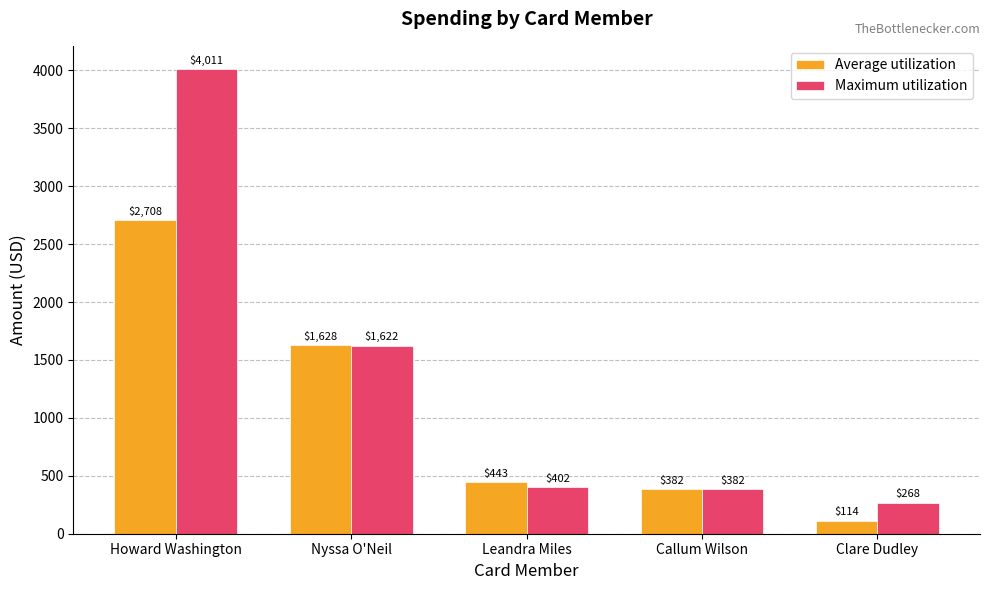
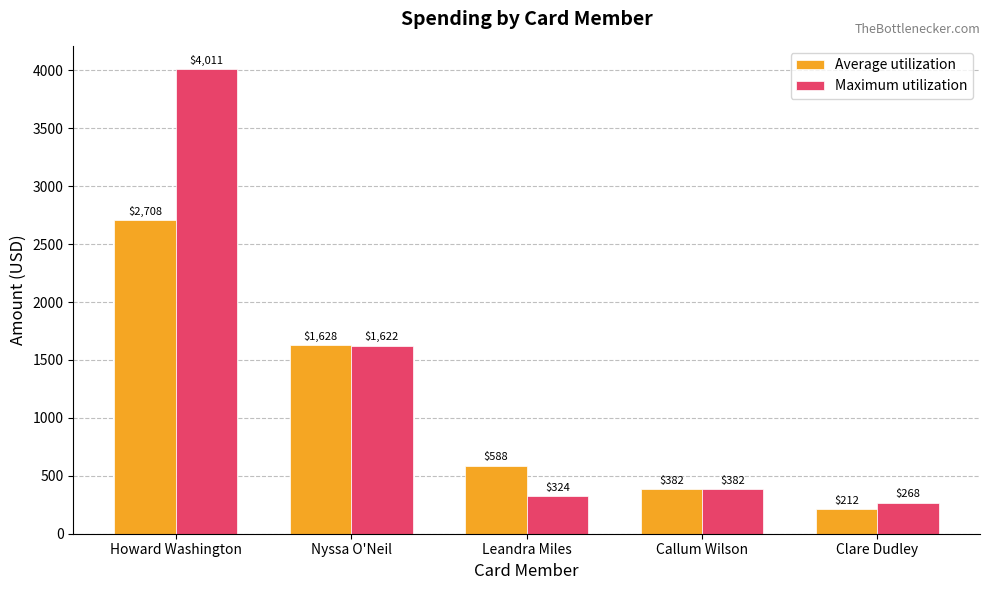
Average utilization, Leandra Miles: $443 -> $588
Maximum utilization, Leandra Miles: $402 -> $324
Average utilization, Clare Dudley: $114 -> $212
